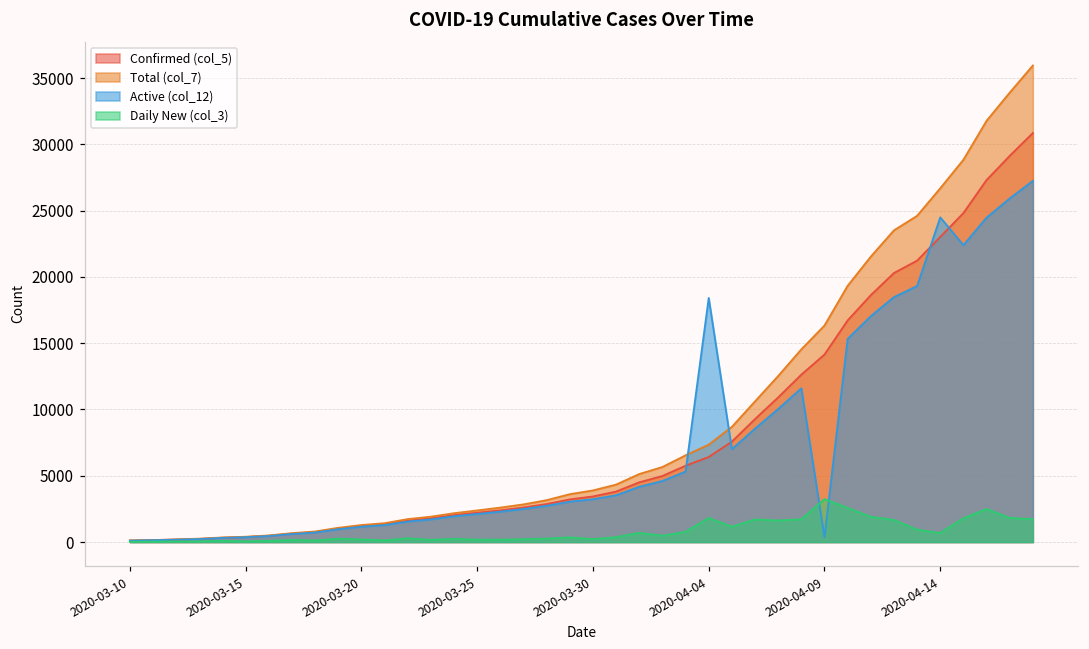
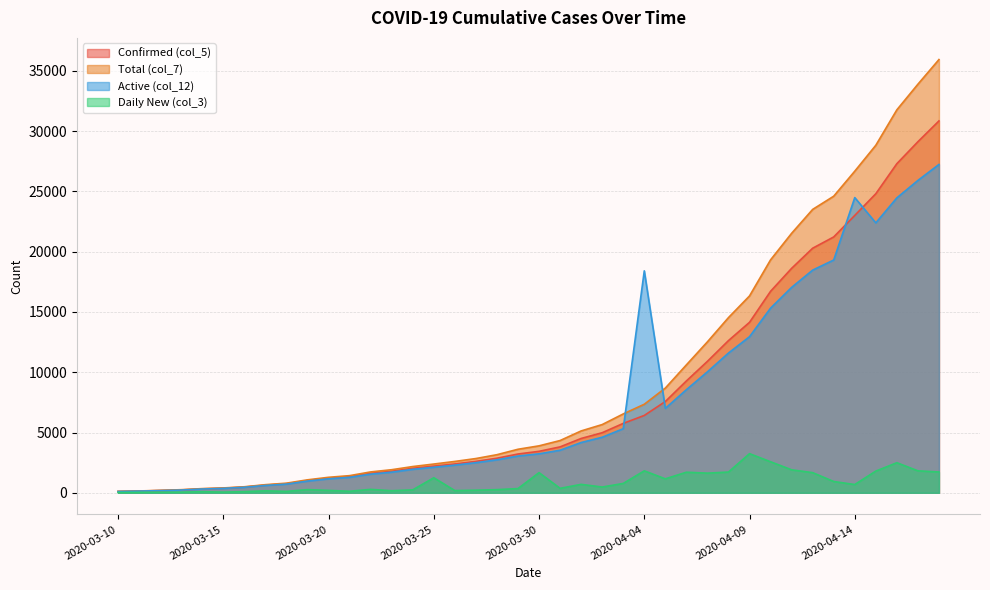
Daily New (col_3), 2020-03-25: 200 -> 1200
Daily New (col_3), 2020-03-30: 200 -> 1700
Active (col_12), 2020-04-09: 400 -> 13000
